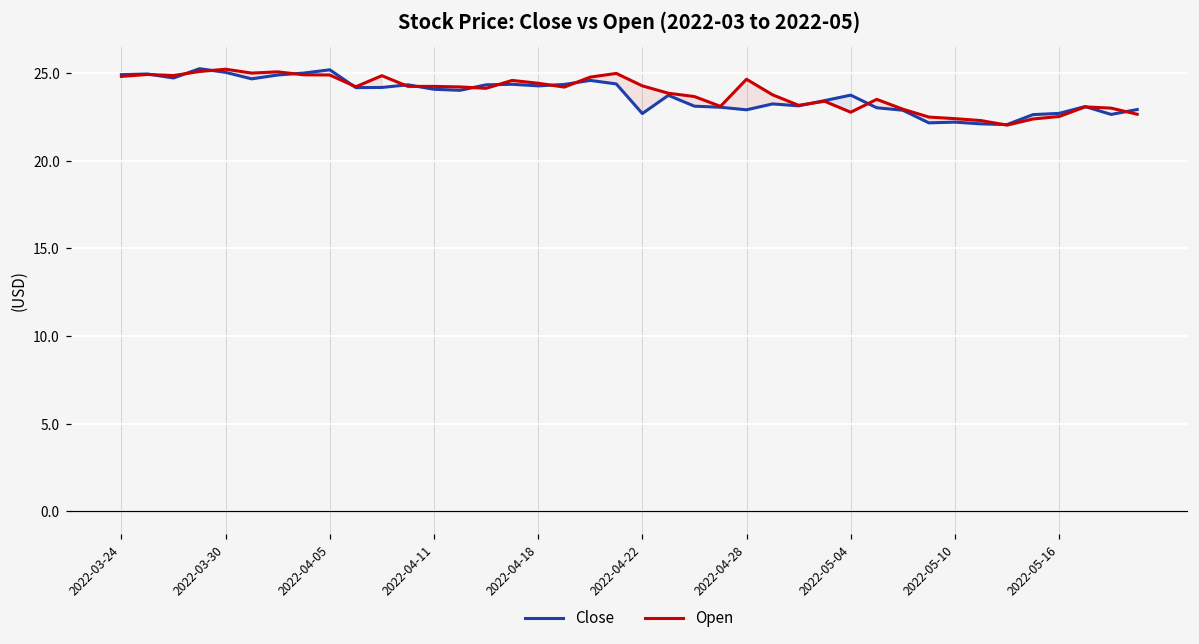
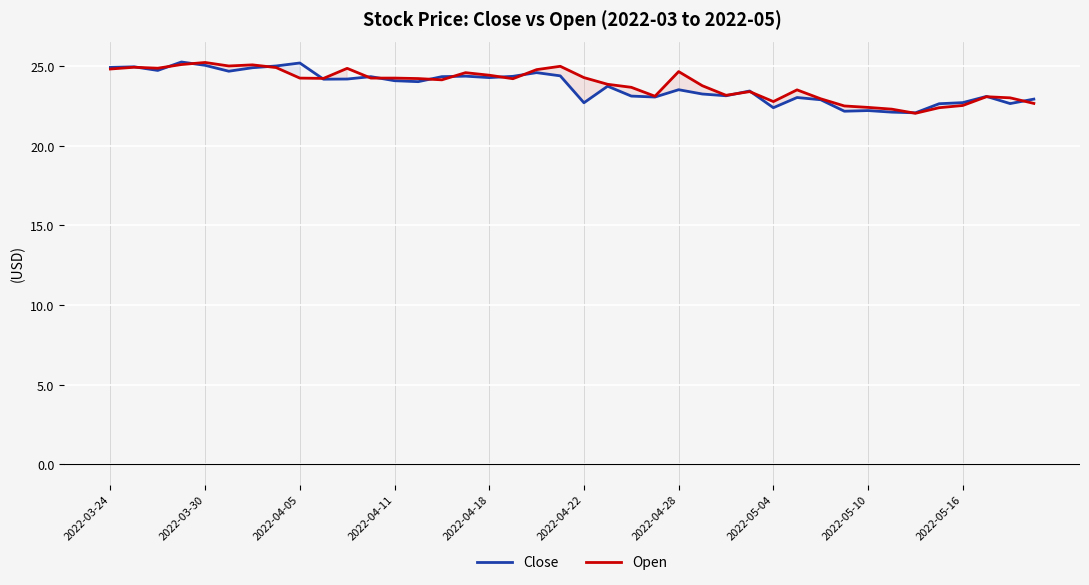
Open, 2022-04-05: 24.9 -> 24.2
Close, 2022-04-28: 22.9 -> 23.5
Close, 2022-05-04: 23.8 -> 22.4
